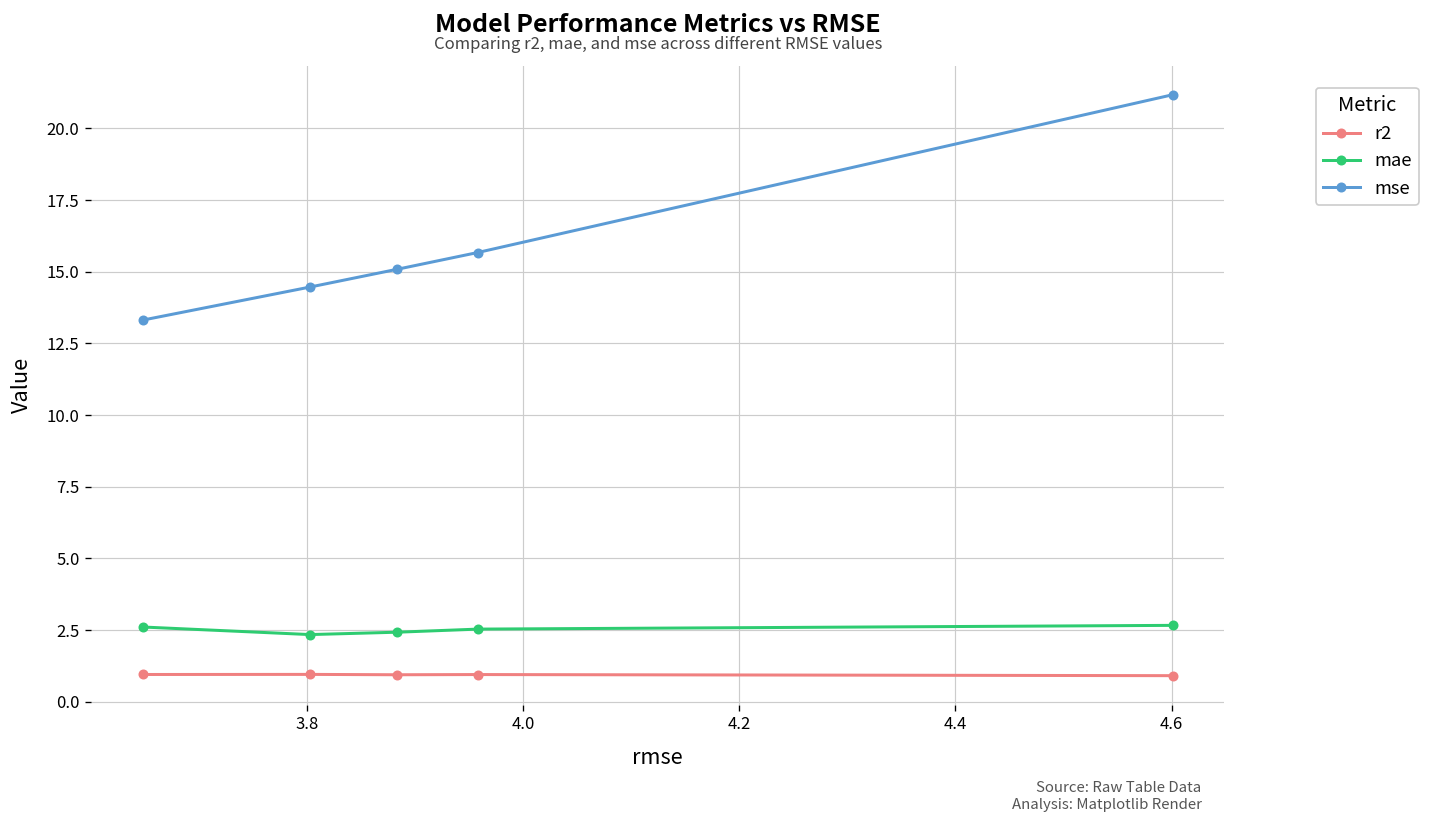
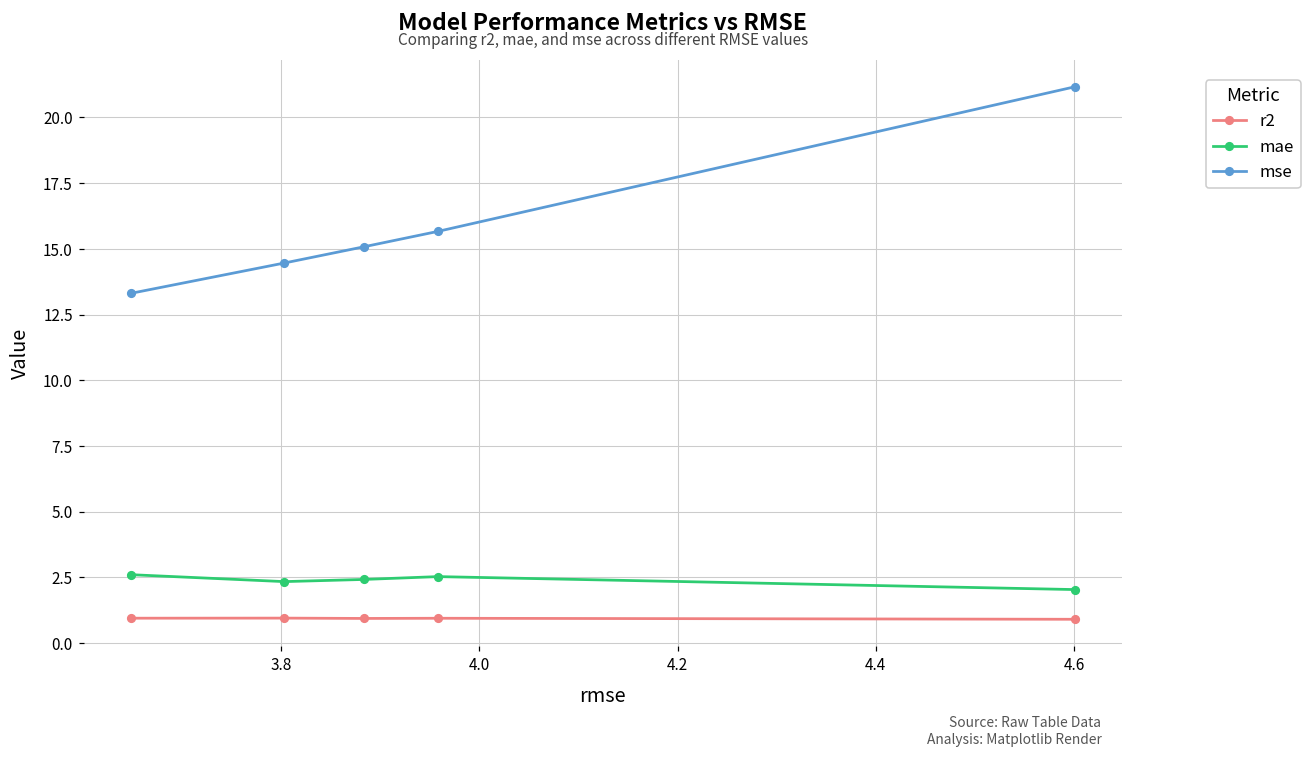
mae, 4.6: 2.7 -> 2.0
